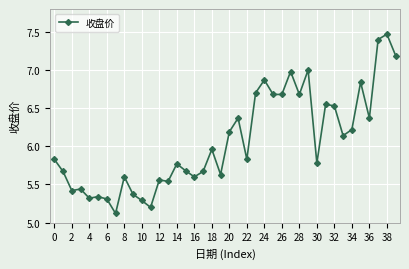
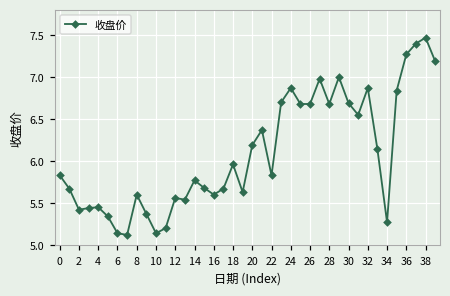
4: 5.3 -> 5.5
6: 5.3 -> 5.1
10: 5.3 -> 5.1
30: 5.8 -> 6.7
32: 6.5 -> 6.9
34: 6.2 -> 5.3
36: 6.4 -> 7.3
